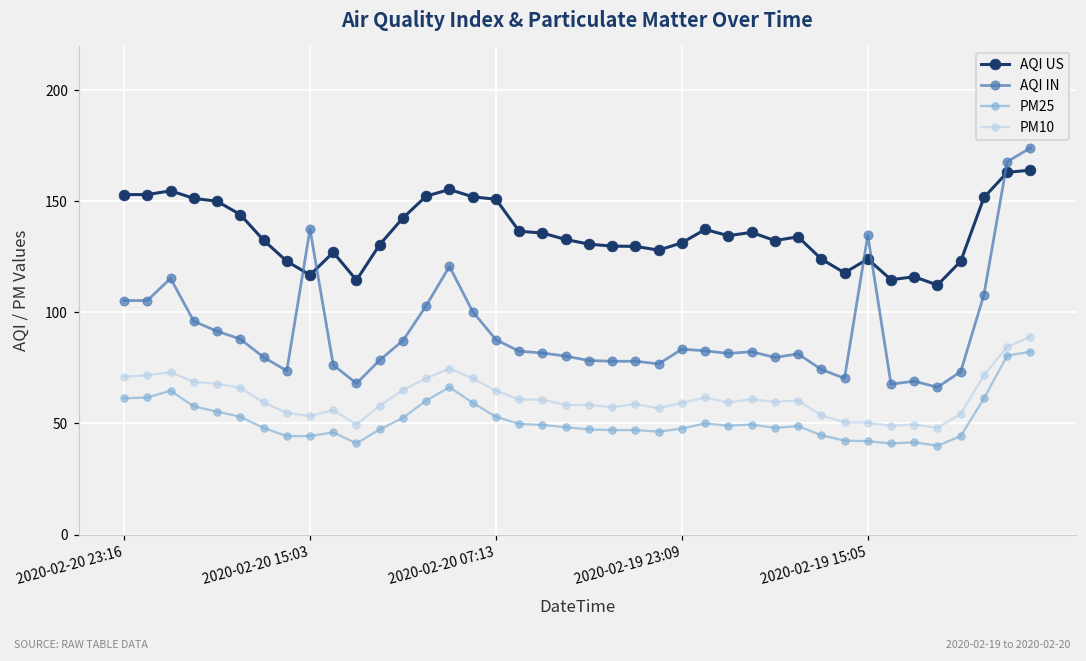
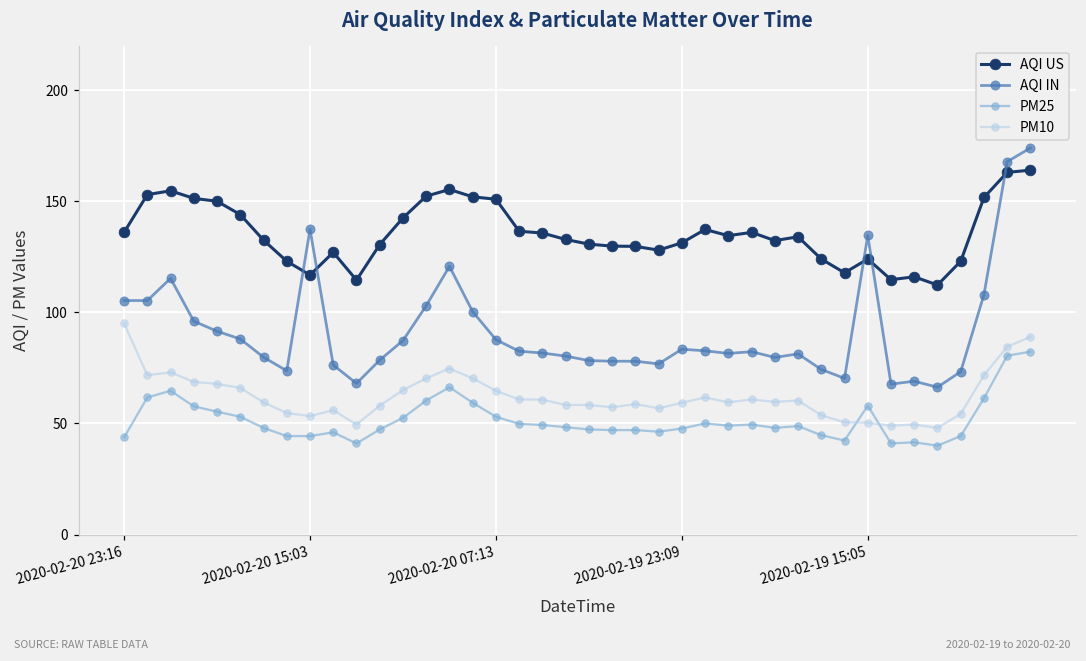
AQI US, 2020-02-20 23:16: 153 -> 136
PM25, 2020-02-20 23:16: 61 -> 44
PM10, 2020-02-20 23:16: 71 -> 95
PM25, 2020-02-19 15:05: 42 -> 58
